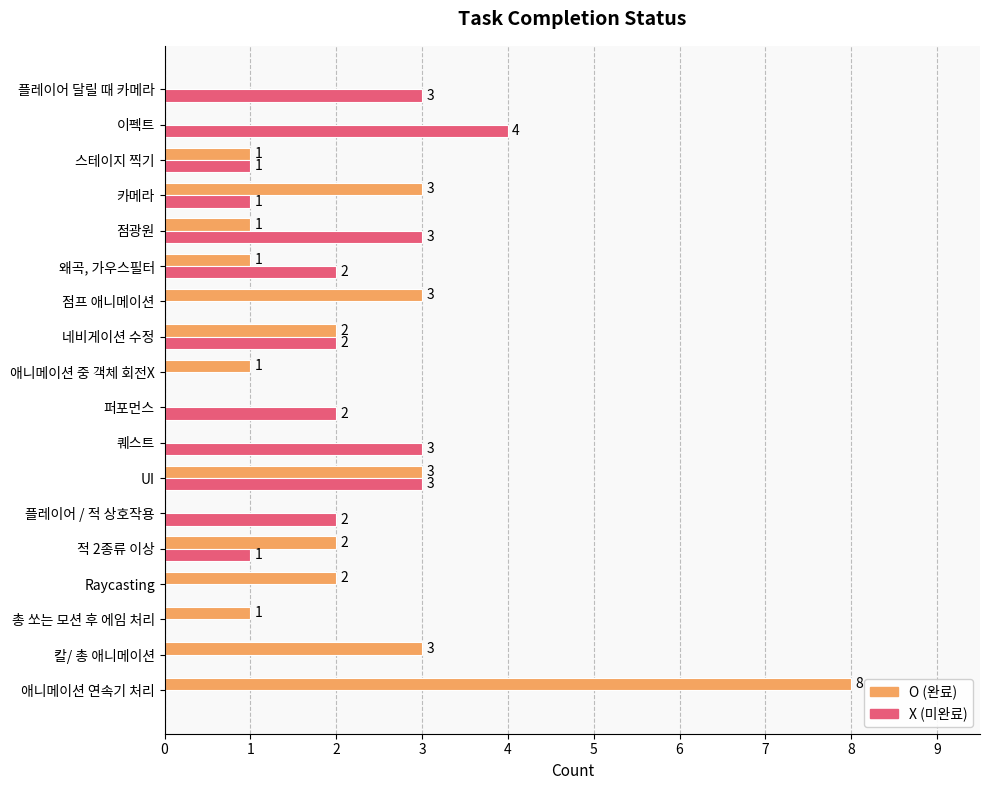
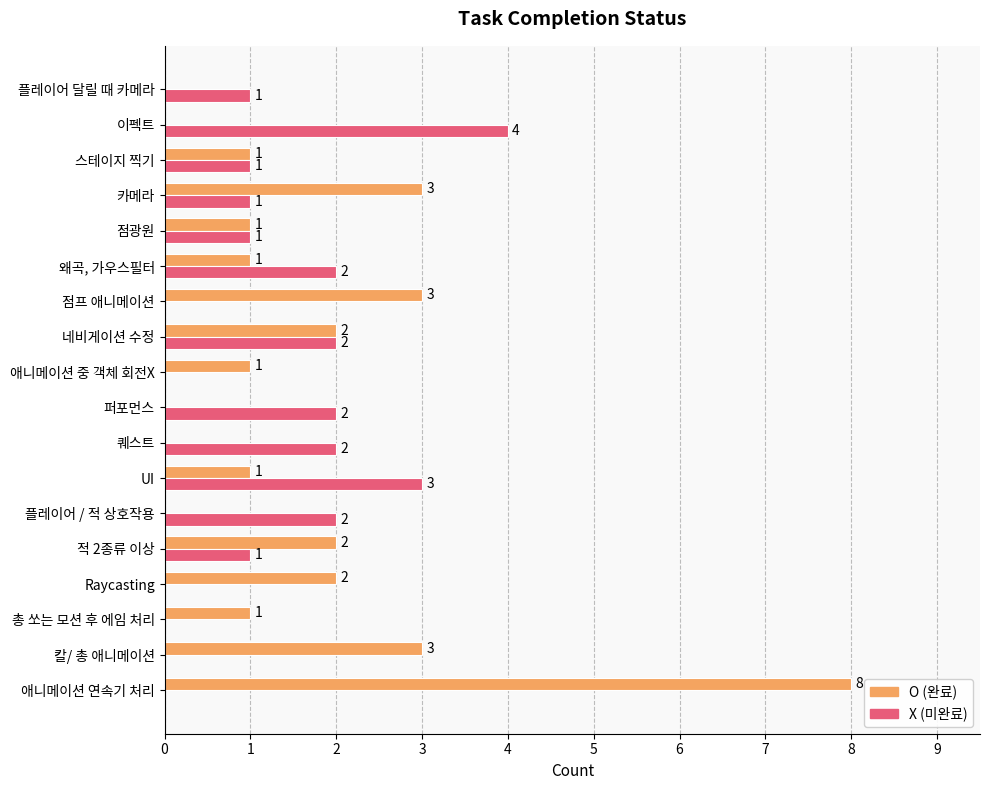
X (미완료), 플레이어 달릴 때 카메라: 3 -> 1
X (미완료), 점광원: 3 -> 1
X (미완료), 퀘스트: 3 -> 2
O (완료), UI: 3 -> 1
